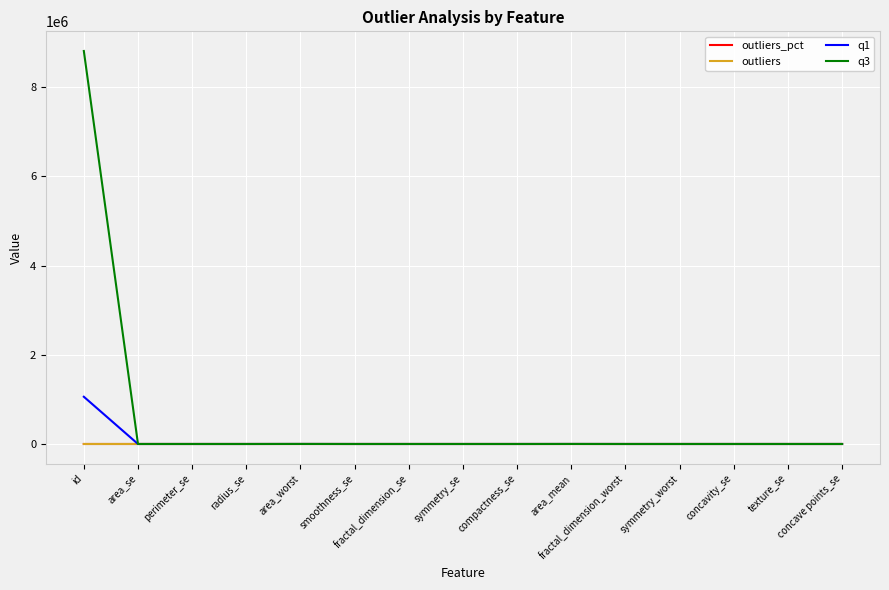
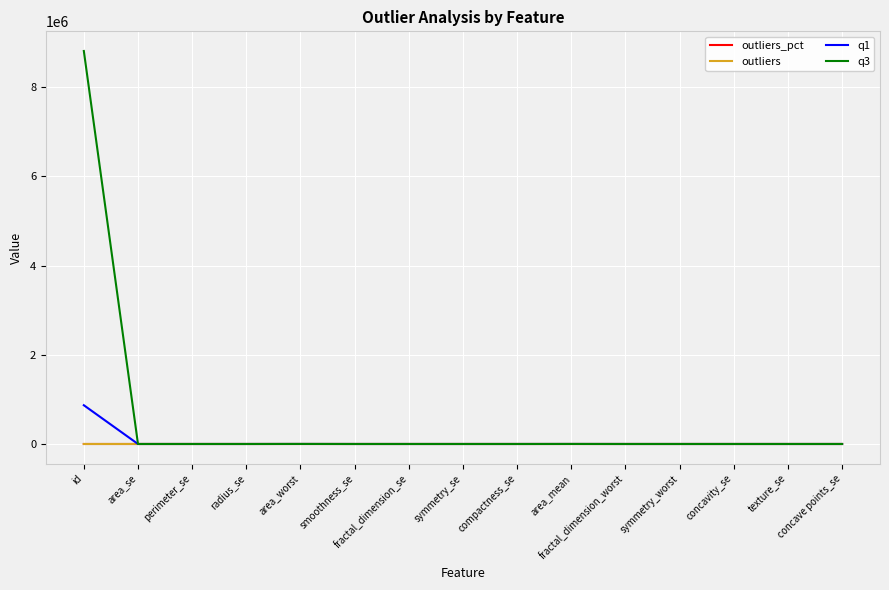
q1, id: 1100000 -> 900000
